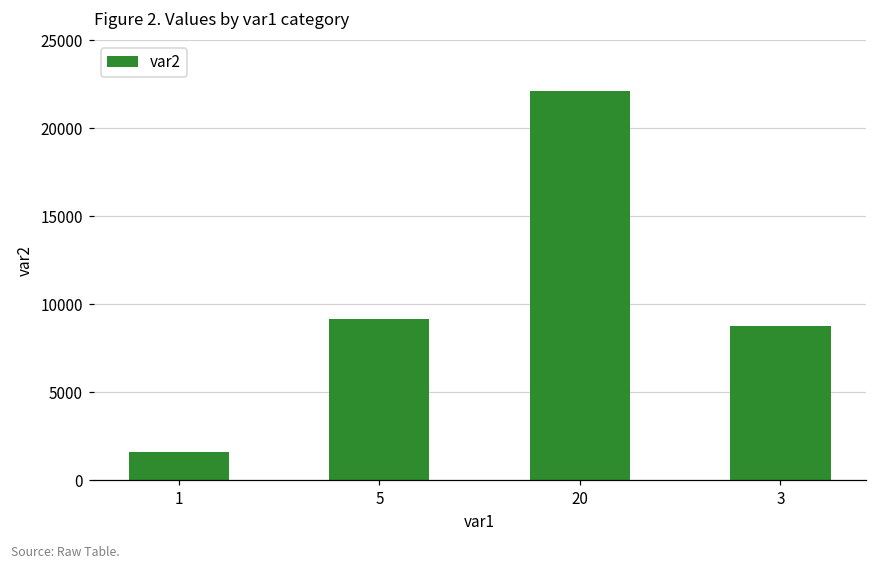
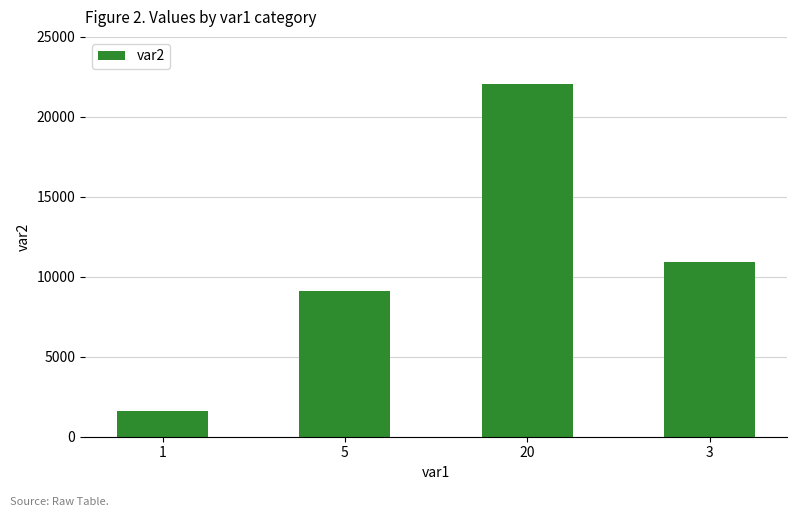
3: 8700 -> 10900
